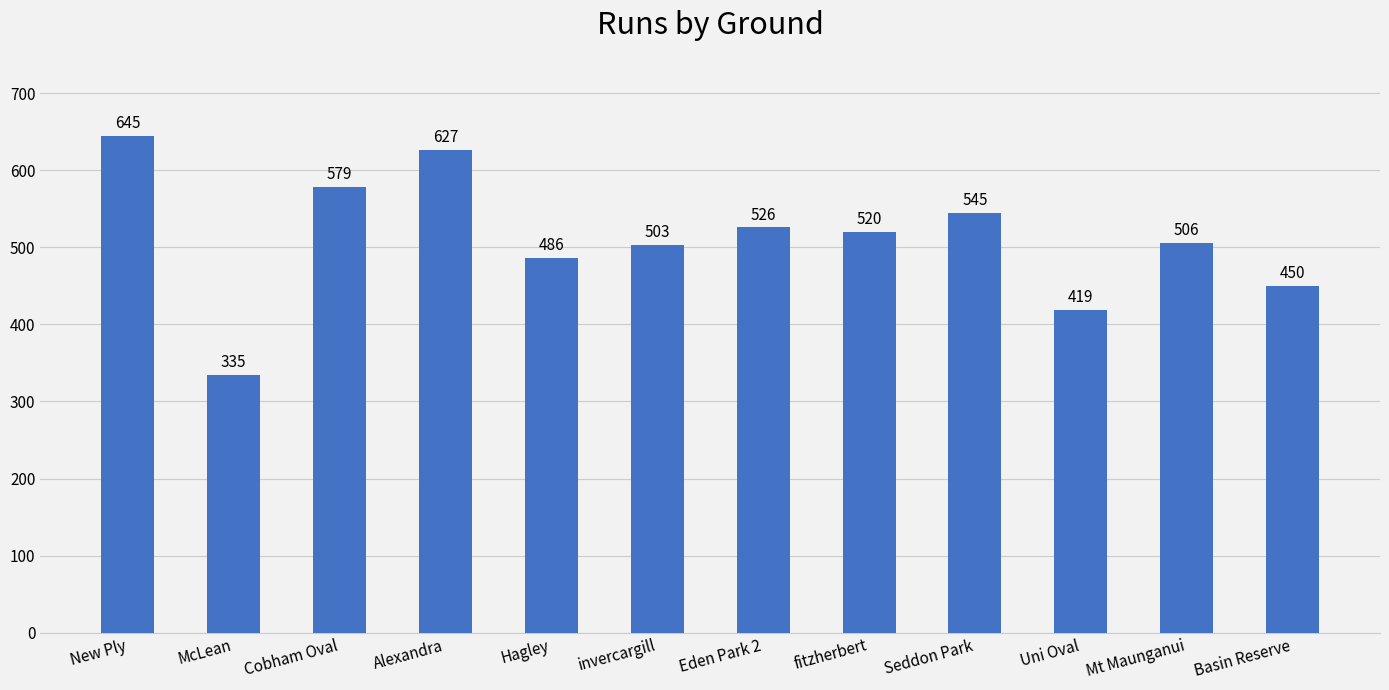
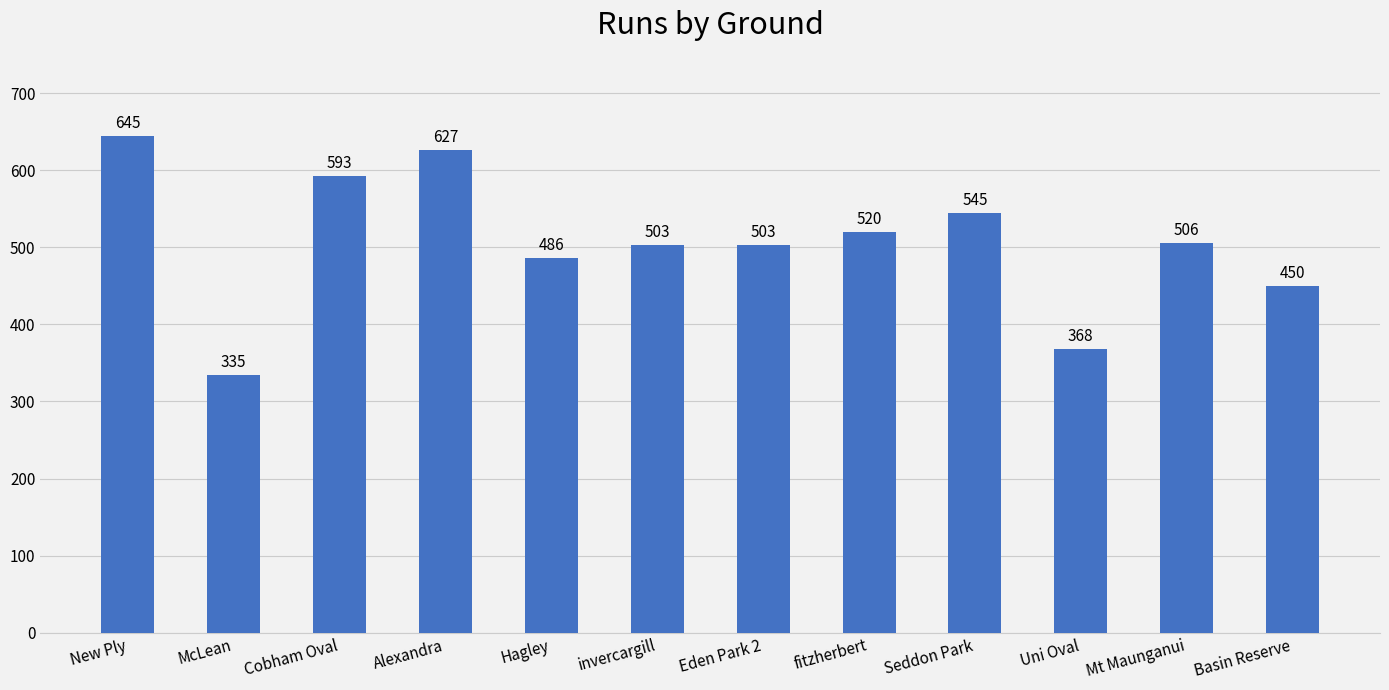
Cobham Oval: 579 -> 593
Eden Park 2: 526 -> 503
Uni Oval: 419 -> 368
